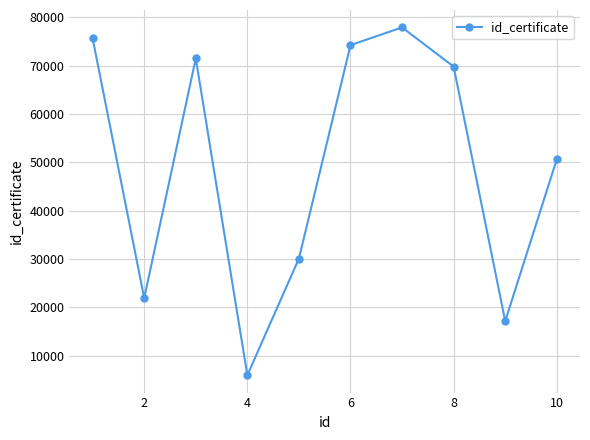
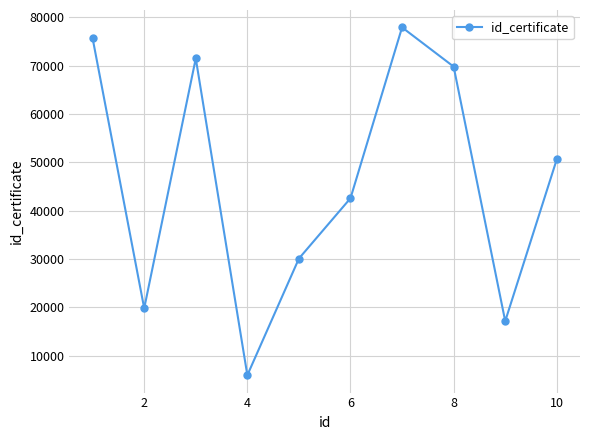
2: 22000 -> 20000
6: 74000 -> 43000
